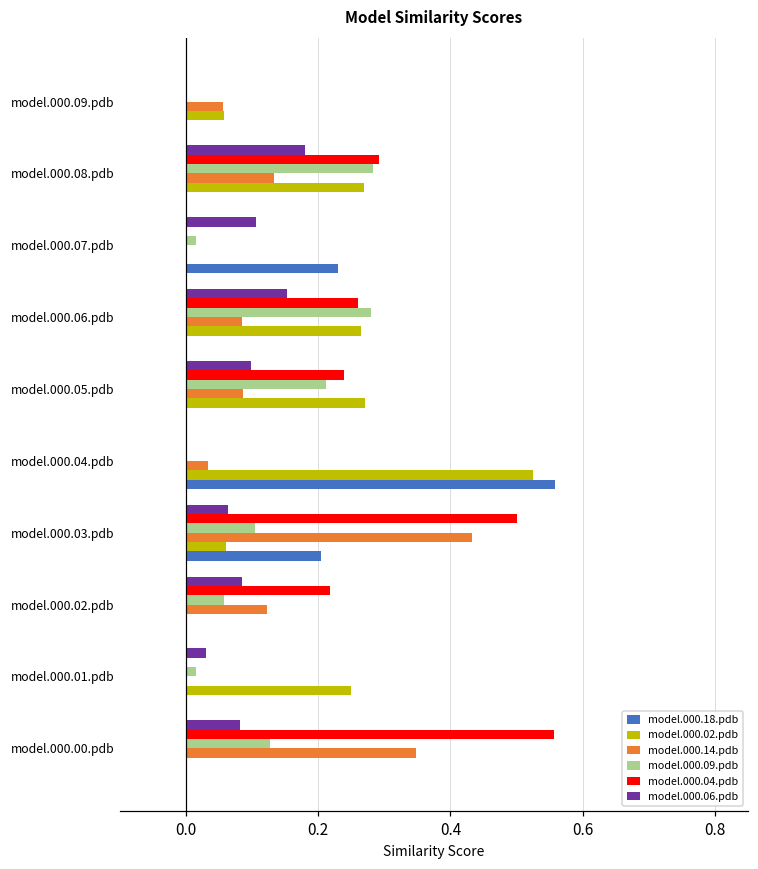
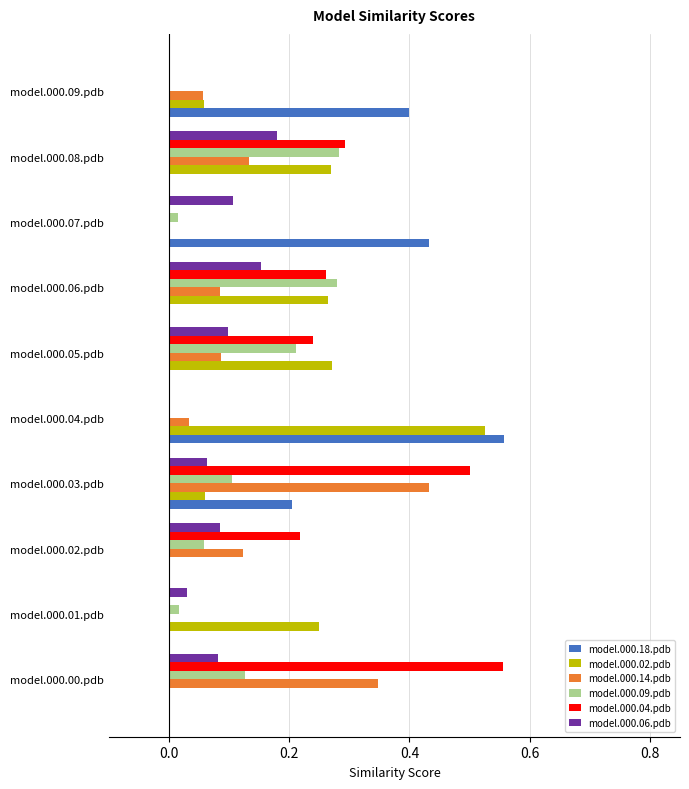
model.000.18.pdb, model.000.09.pdb: 0.0 -> 0.4
model.000.18.pdb, model.000.07.pdb: 0.23 -> 0.43
